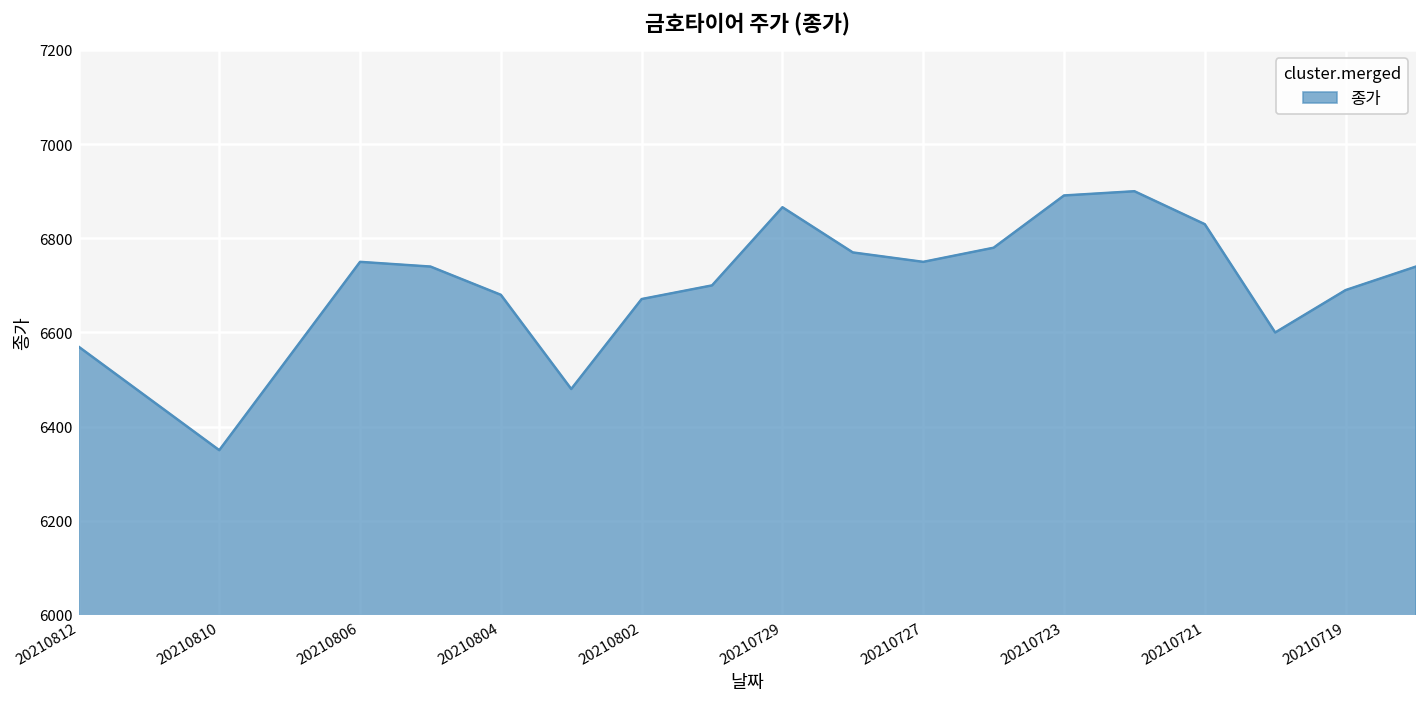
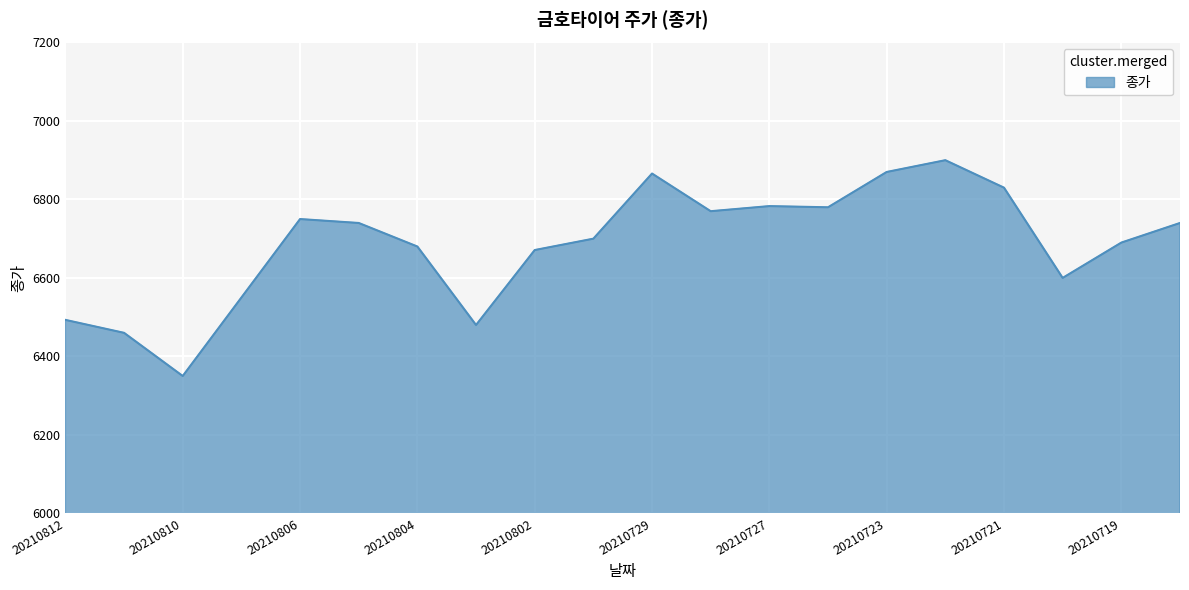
20210812: 6570 -> 6490
20210727: 6750 -> 6780
20210723: 6890 -> 6870
